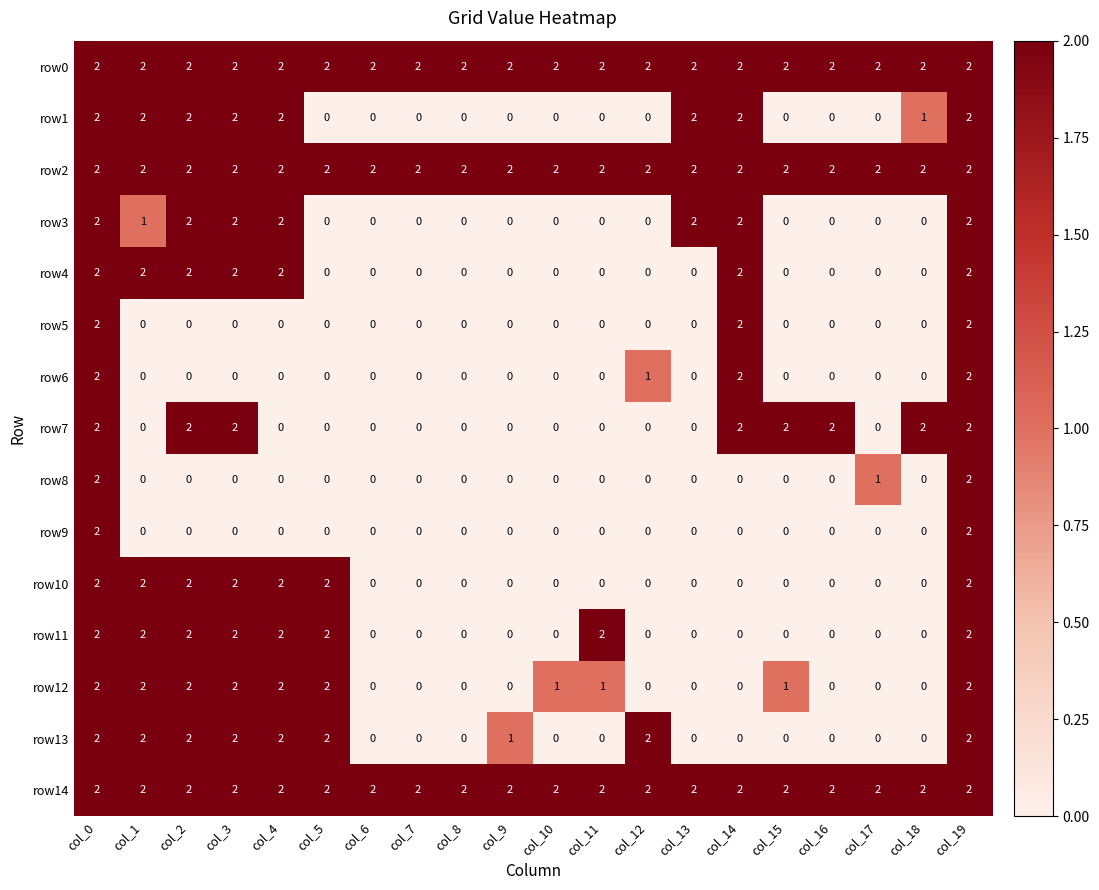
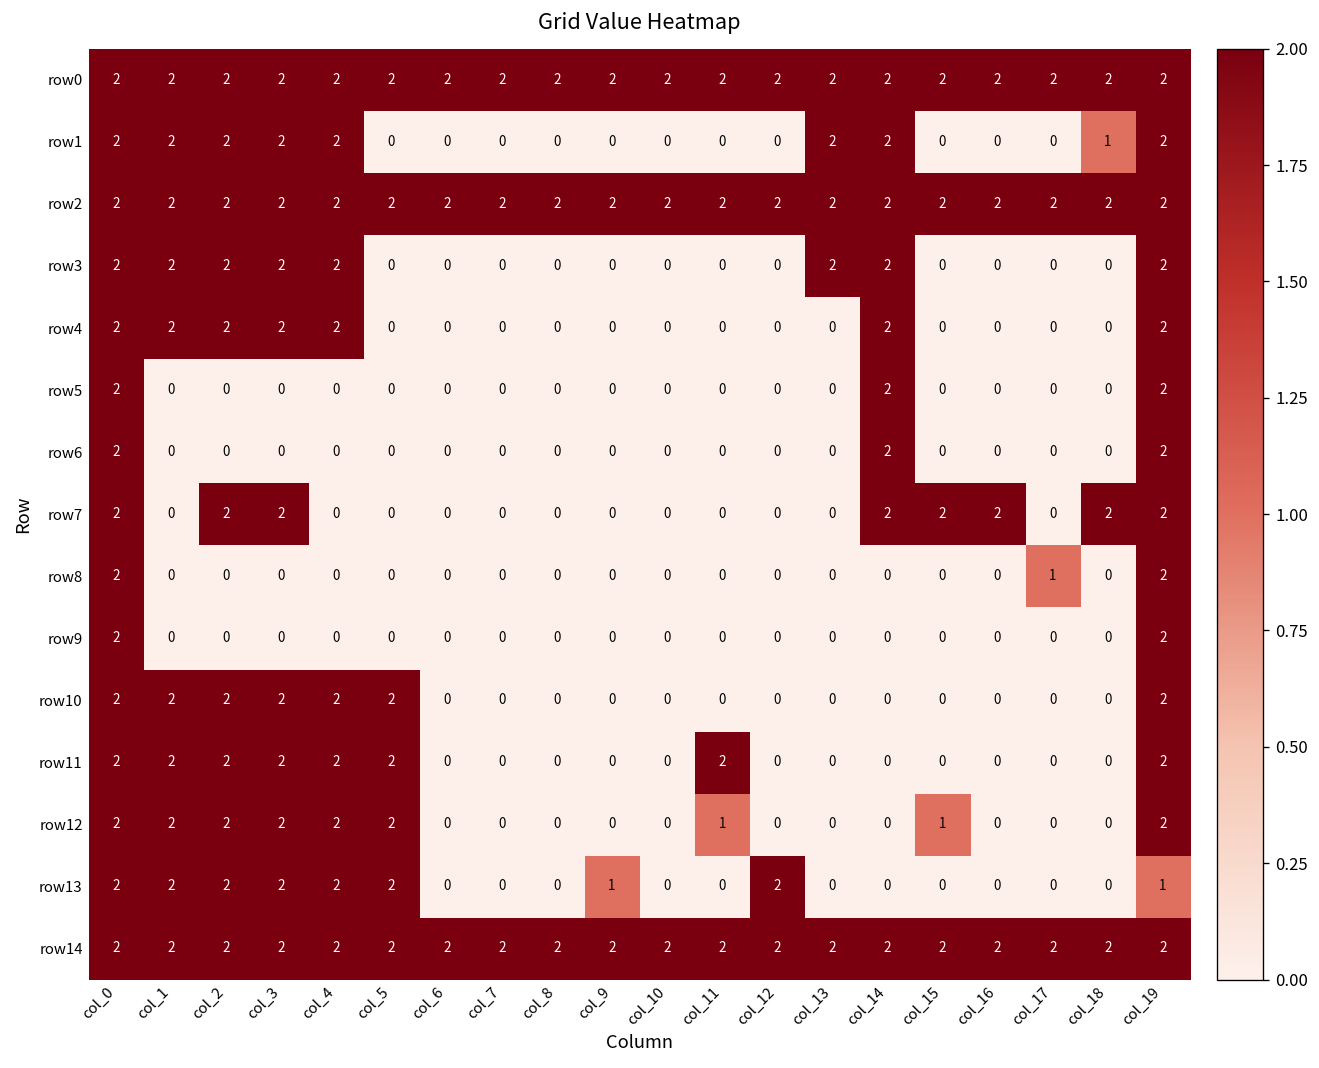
row3, col_1: 1 -> 2
row6, col_12: 1 -> 0
row12, col_10: 1 -> 0
row13, col_19: 2 -> 1
